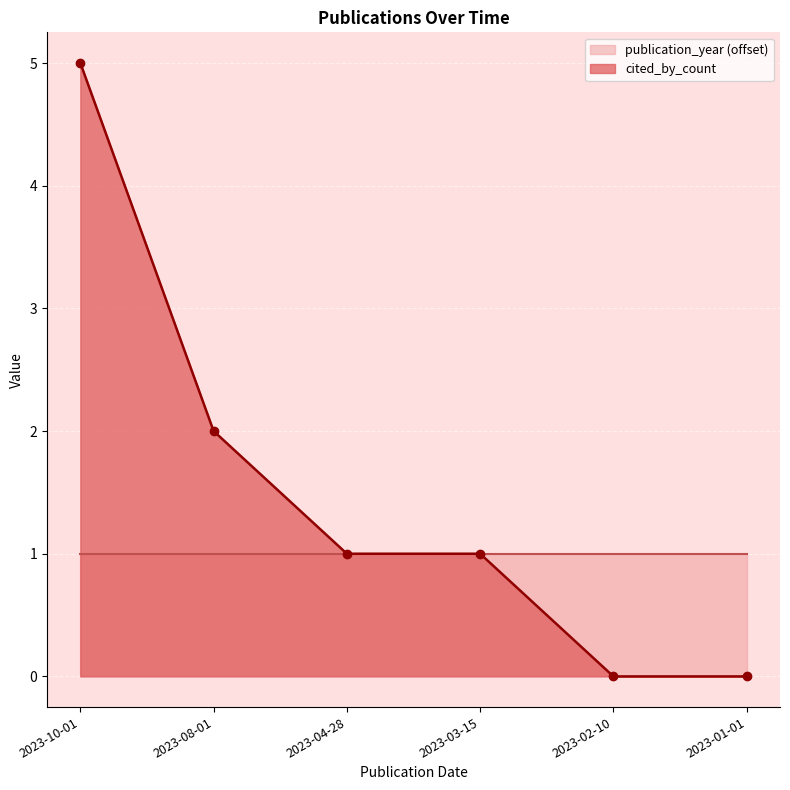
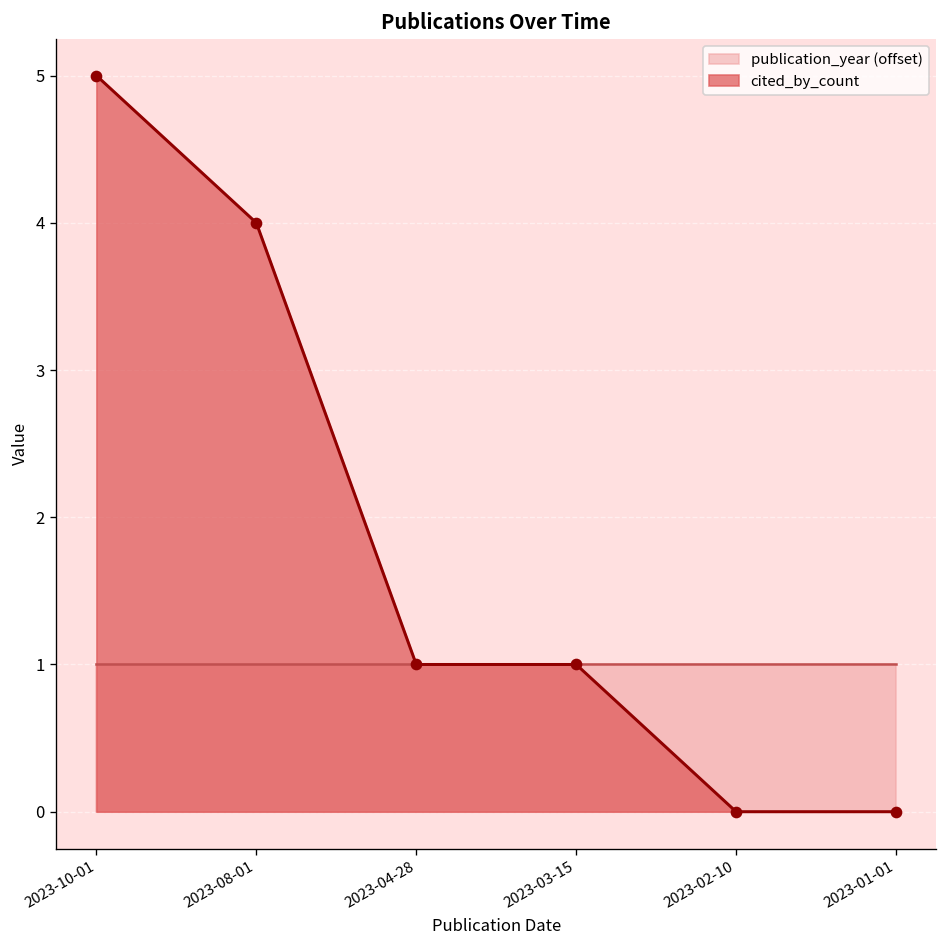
cited_by_count, 2023-08-01: 2 -> 4
